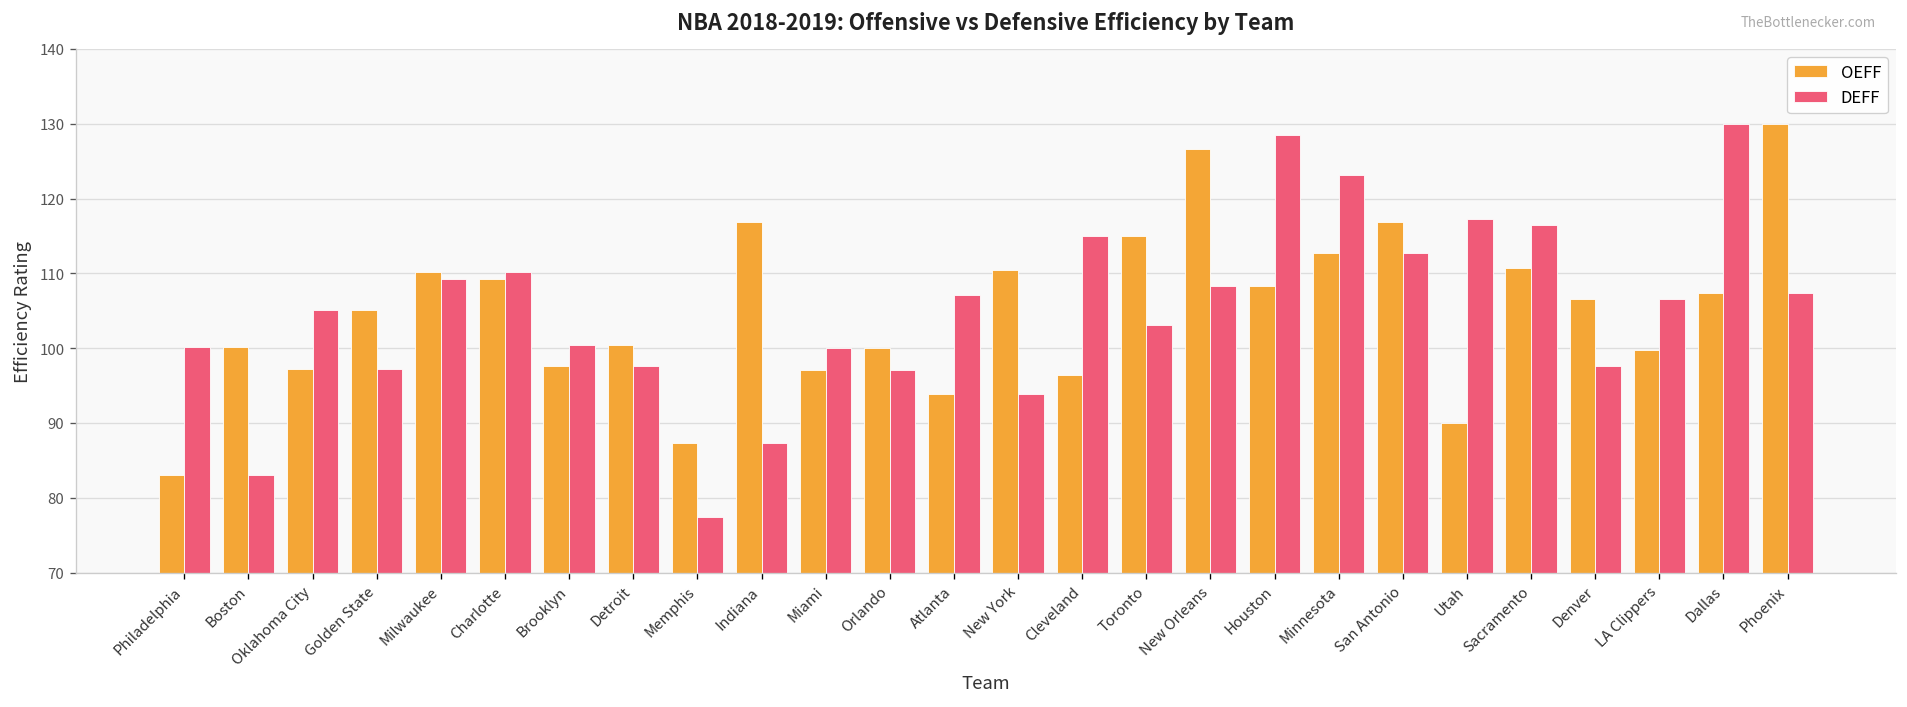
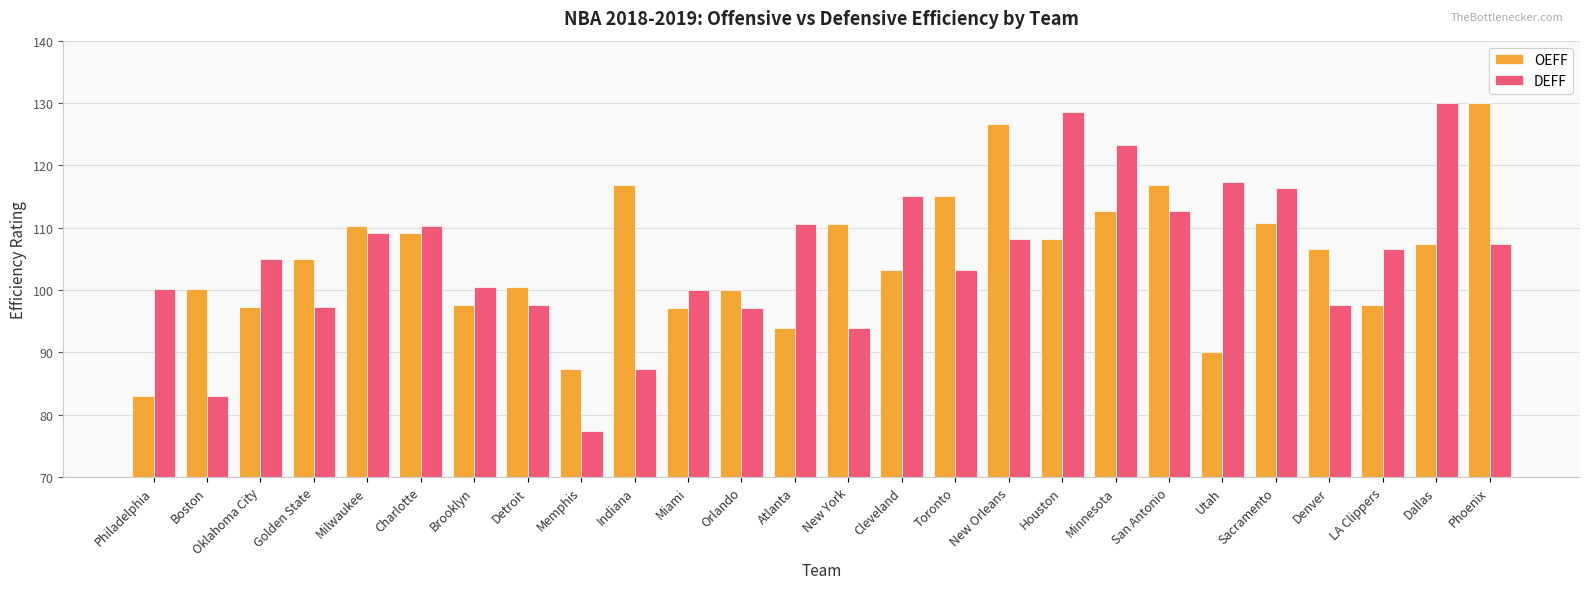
DEFF, Atlanta: 107 -> 111
OEFF, Cleveland: 96 -> 103
OEFF, LA Clippers: 100 -> 98
